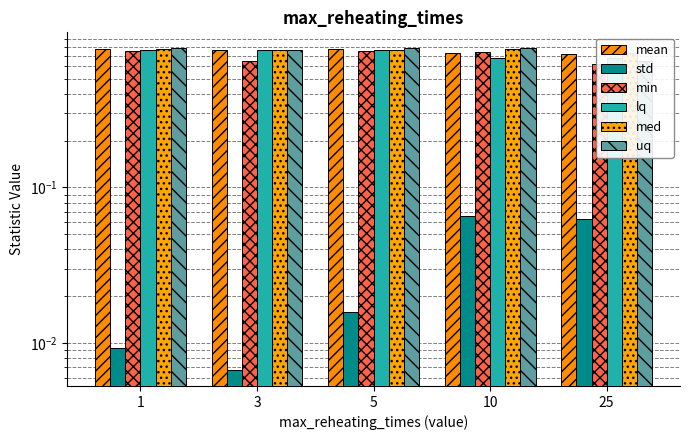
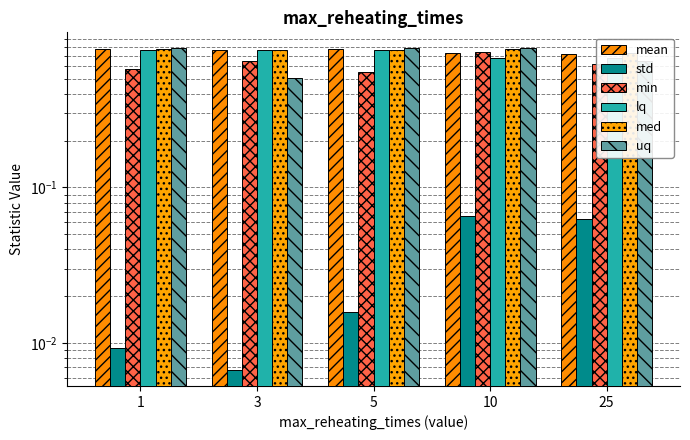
min, 1: 0.8 -> 0.58
uq, 3: 0.8 -> 0.51
min, 5: 0.8 -> 0.55
